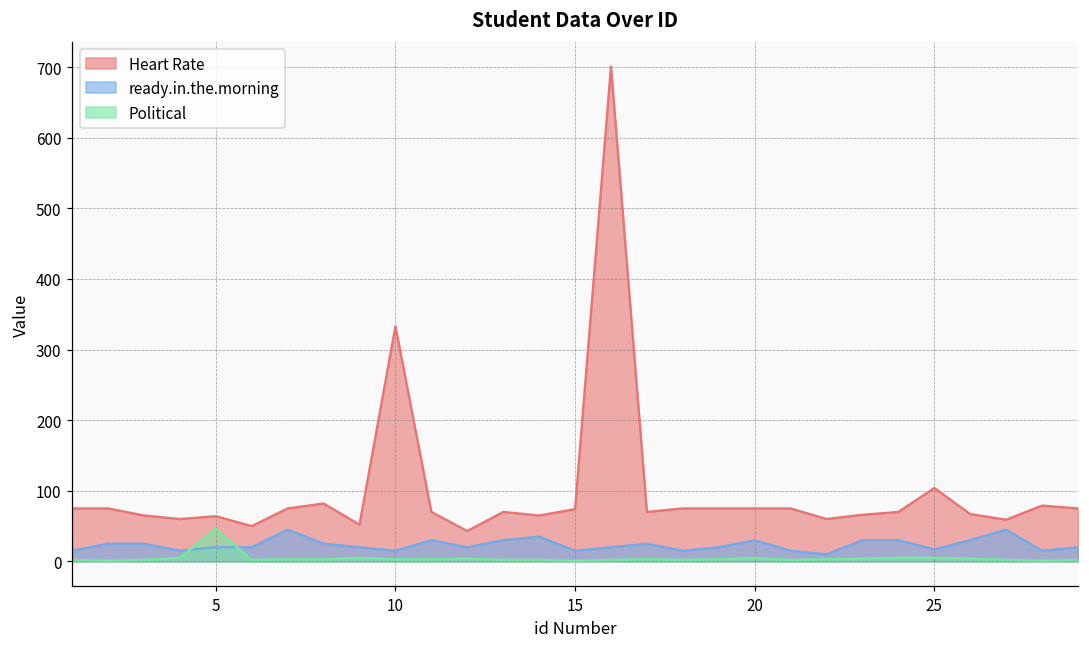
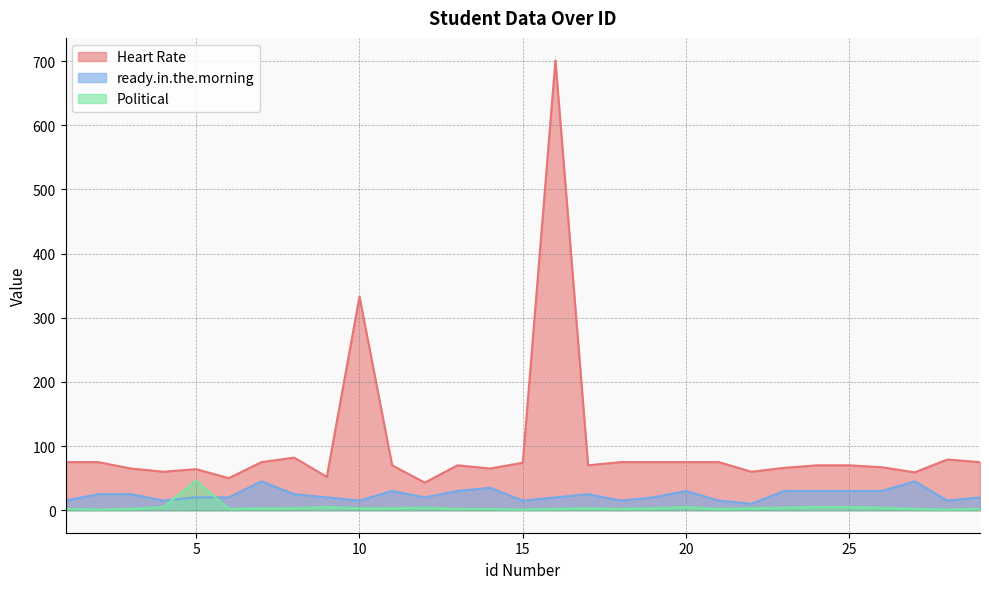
Heart Rate, 25: 100 -> 70
ready.in.the.morning, 25: 20 -> 30
